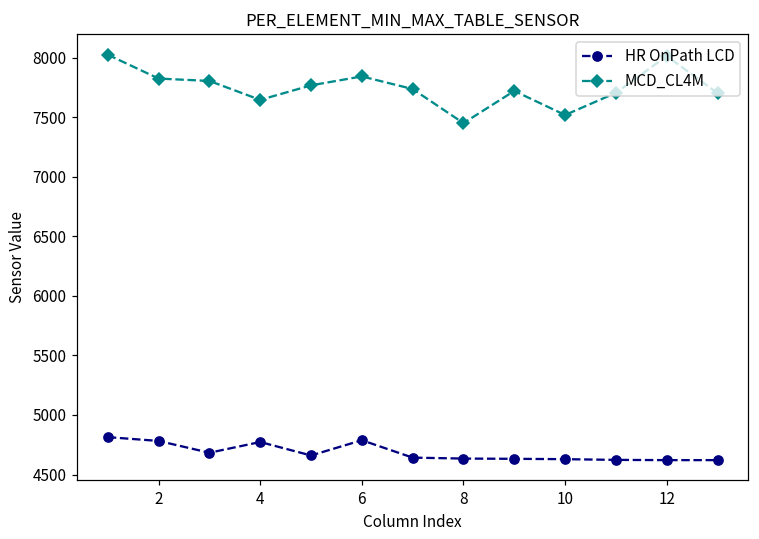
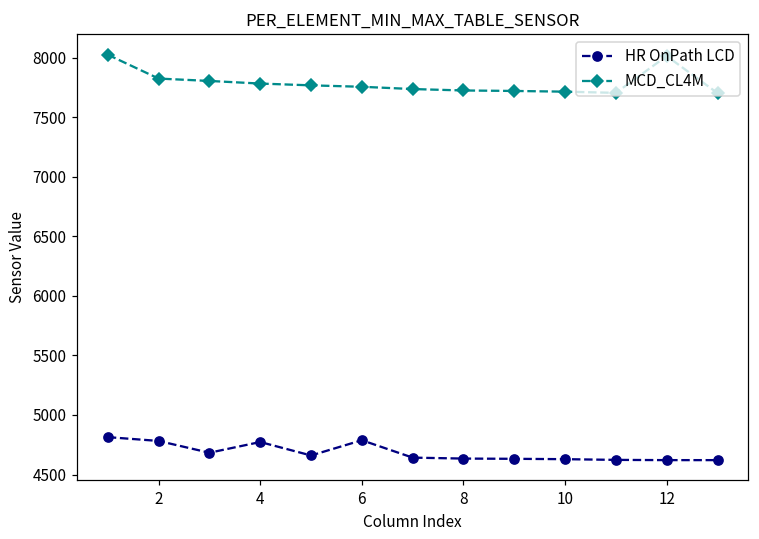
MCD_CL4M, 4: 7650 -> 7780
MCD_CL4M, 6: 7840 -> 7760
MCD_CL4M, 8: 7450 -> 7720
MCD_CL4M, 10: 7520 -> 7710
